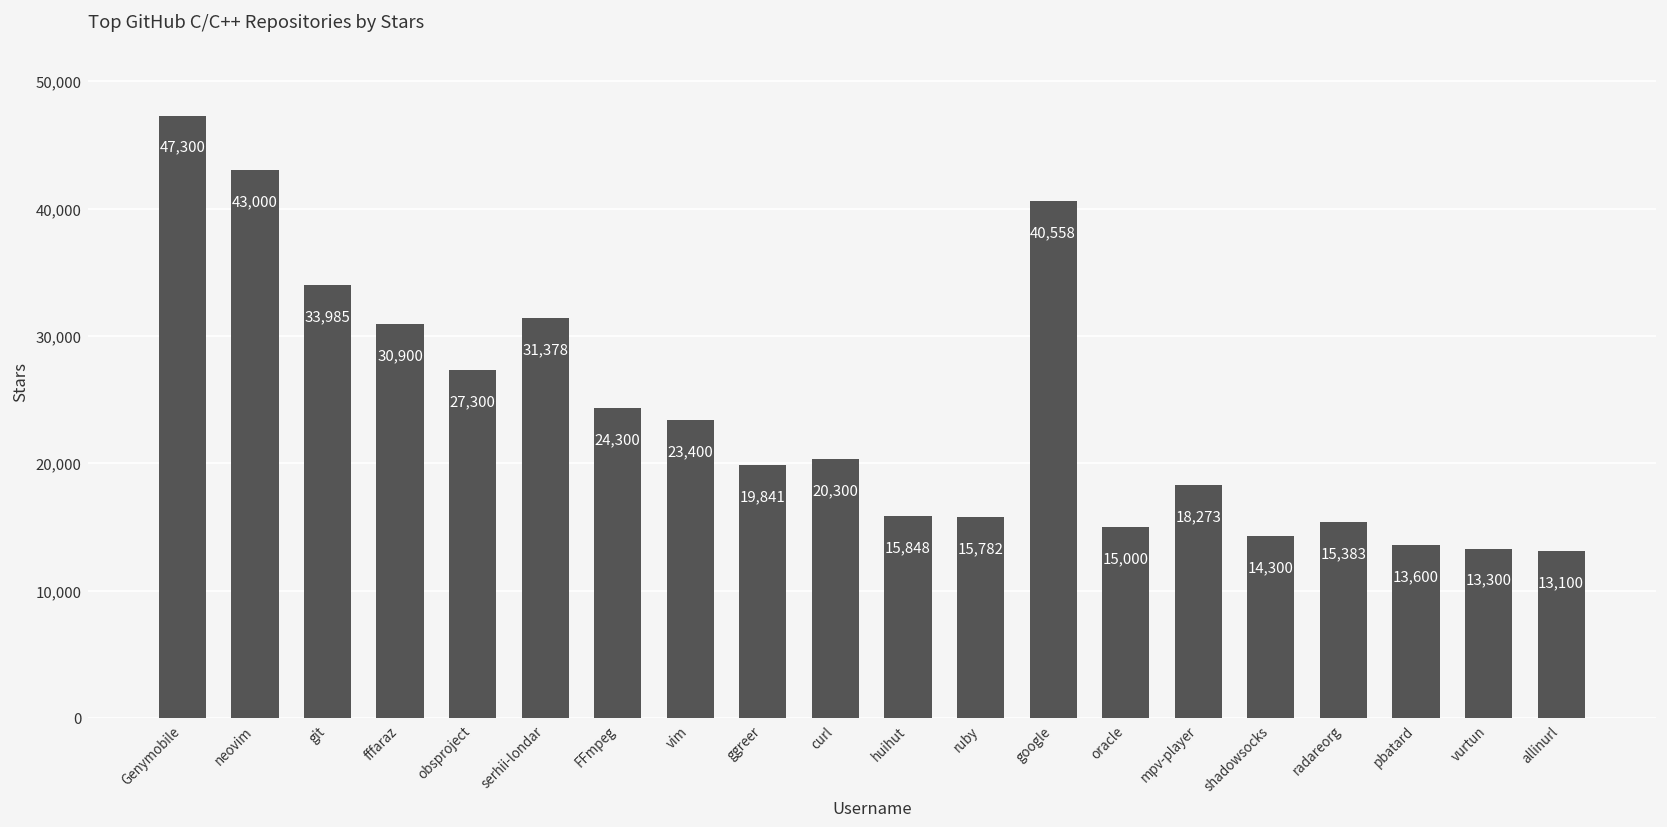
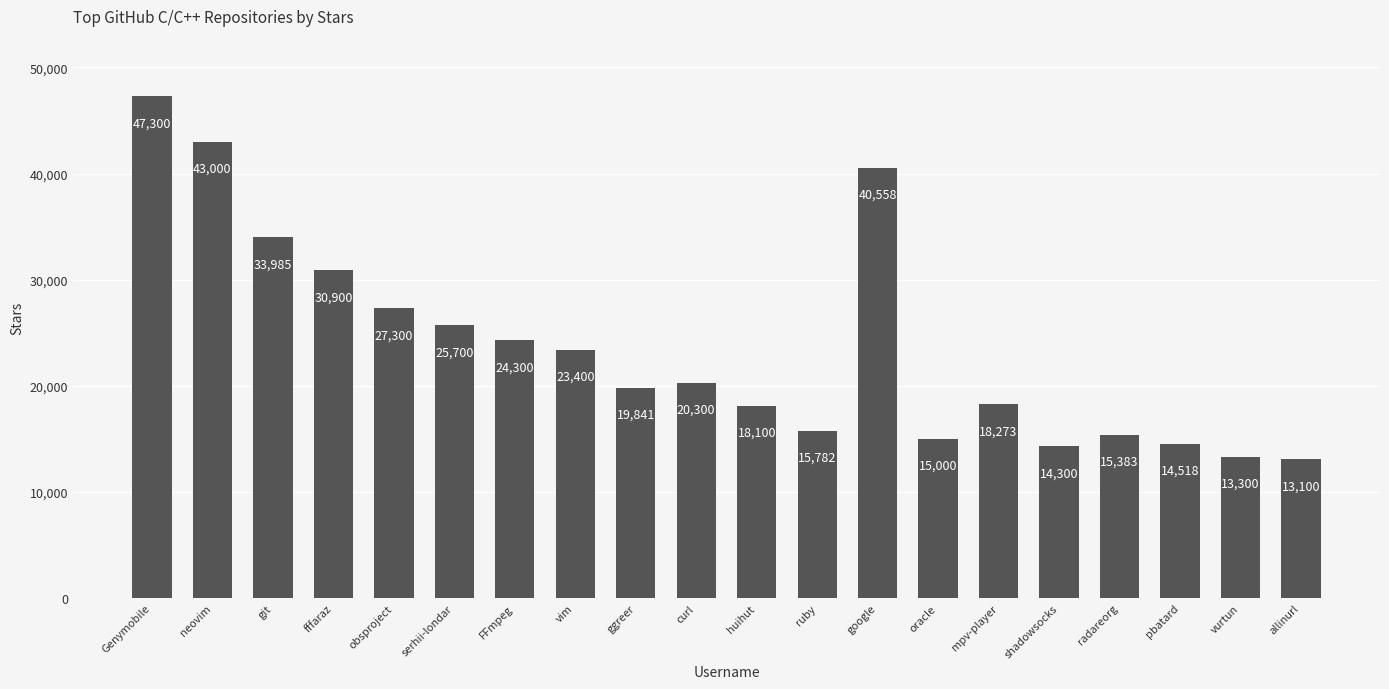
serhii-londar: 31,378 -> 25,700
huihut: 15,848 -> 18,100
pbatard: 13,600 -> 14,518
